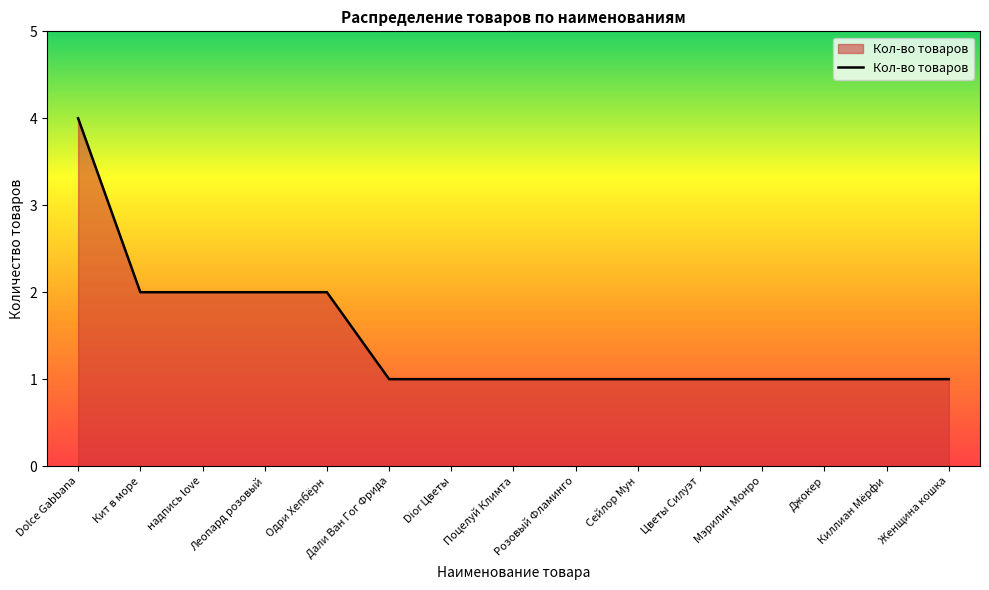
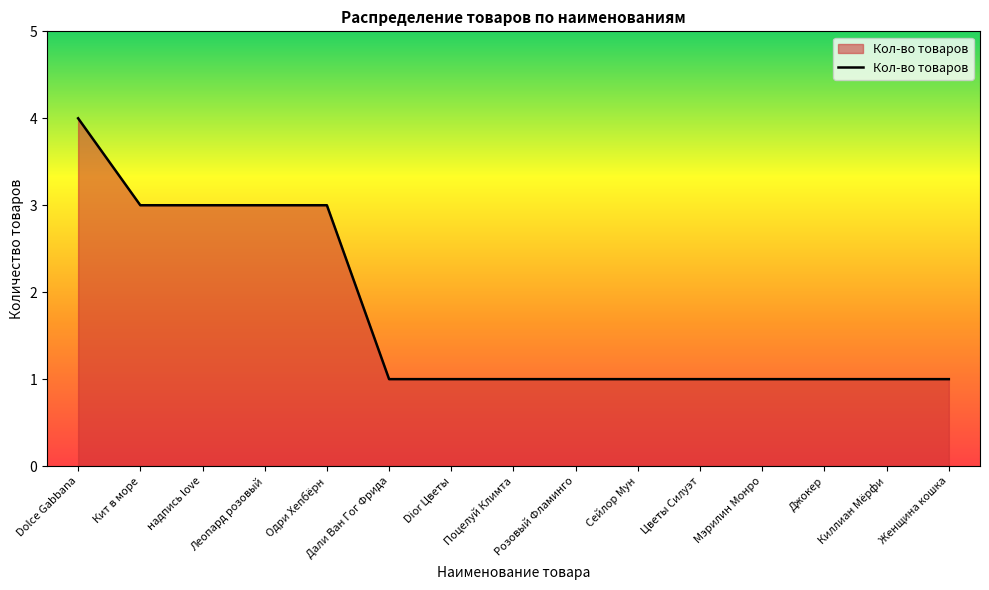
Кит в море: 2 -> 3
надпись love: 2 -> 3
Леопард розовый: 2 -> 3
Одри Хепбёрн: 2 -> 3
